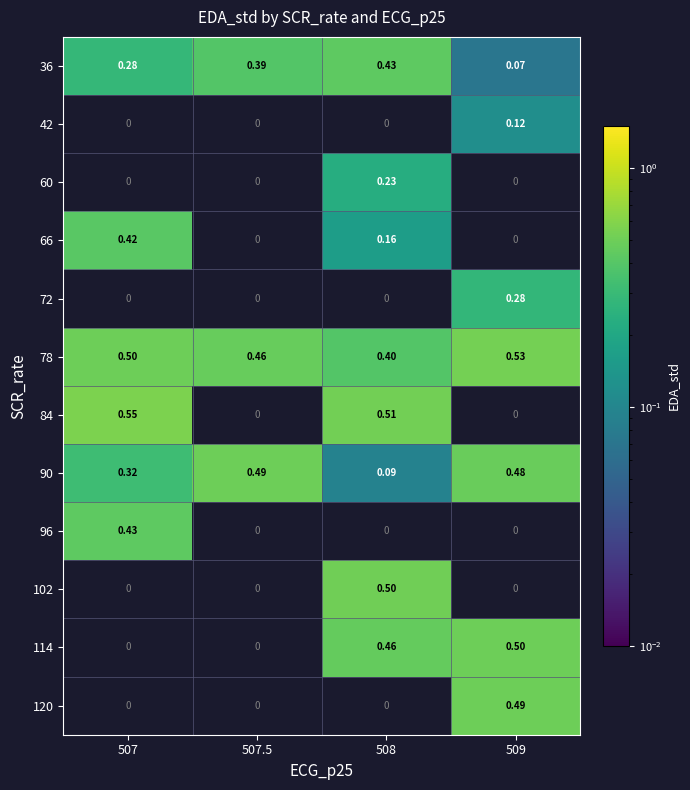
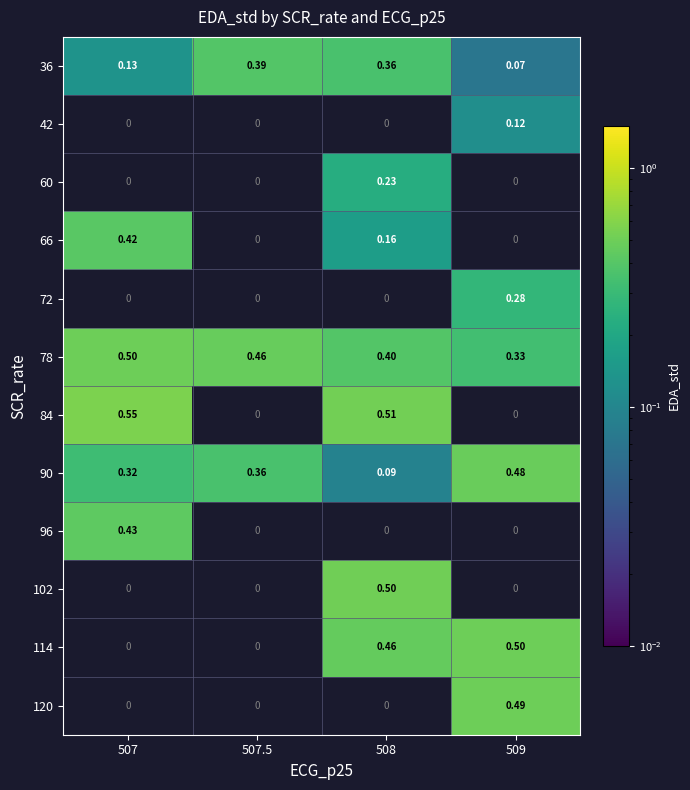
36, 507: 0.28 -> 0.13
36, 508: 0.43 -> 0.36
78, 509: 0.53 -> 0.33
90, 507.5: 0.49 -> 0.36
